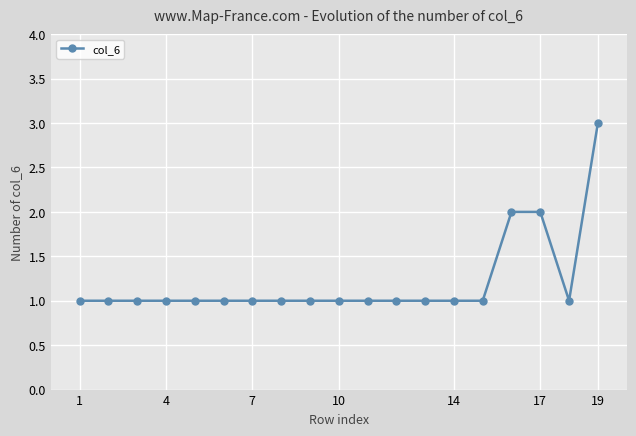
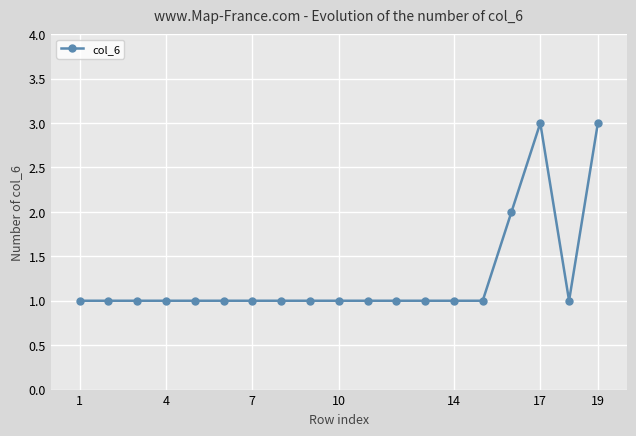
17: 2 -> 3
